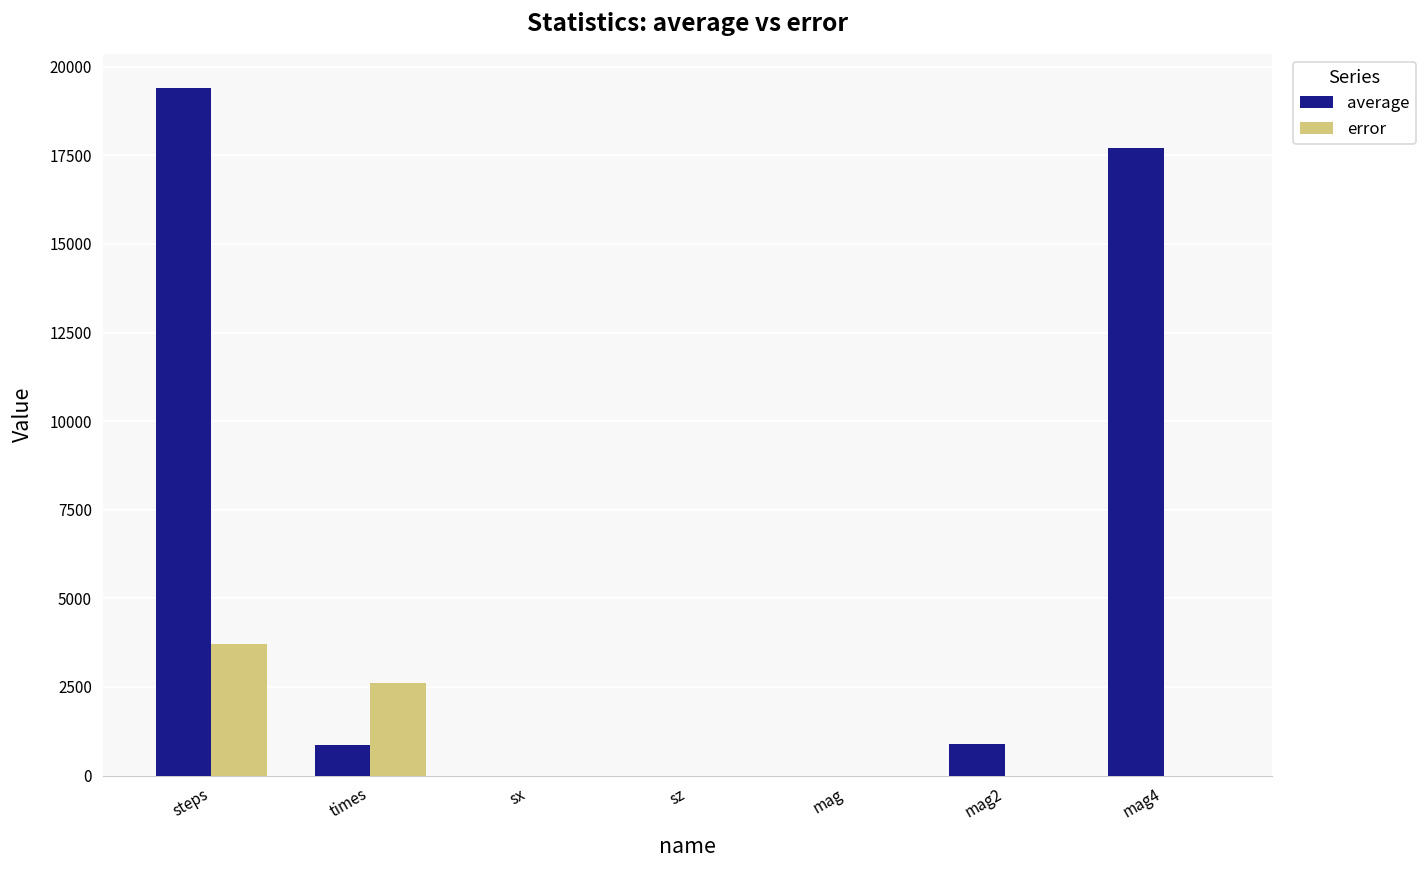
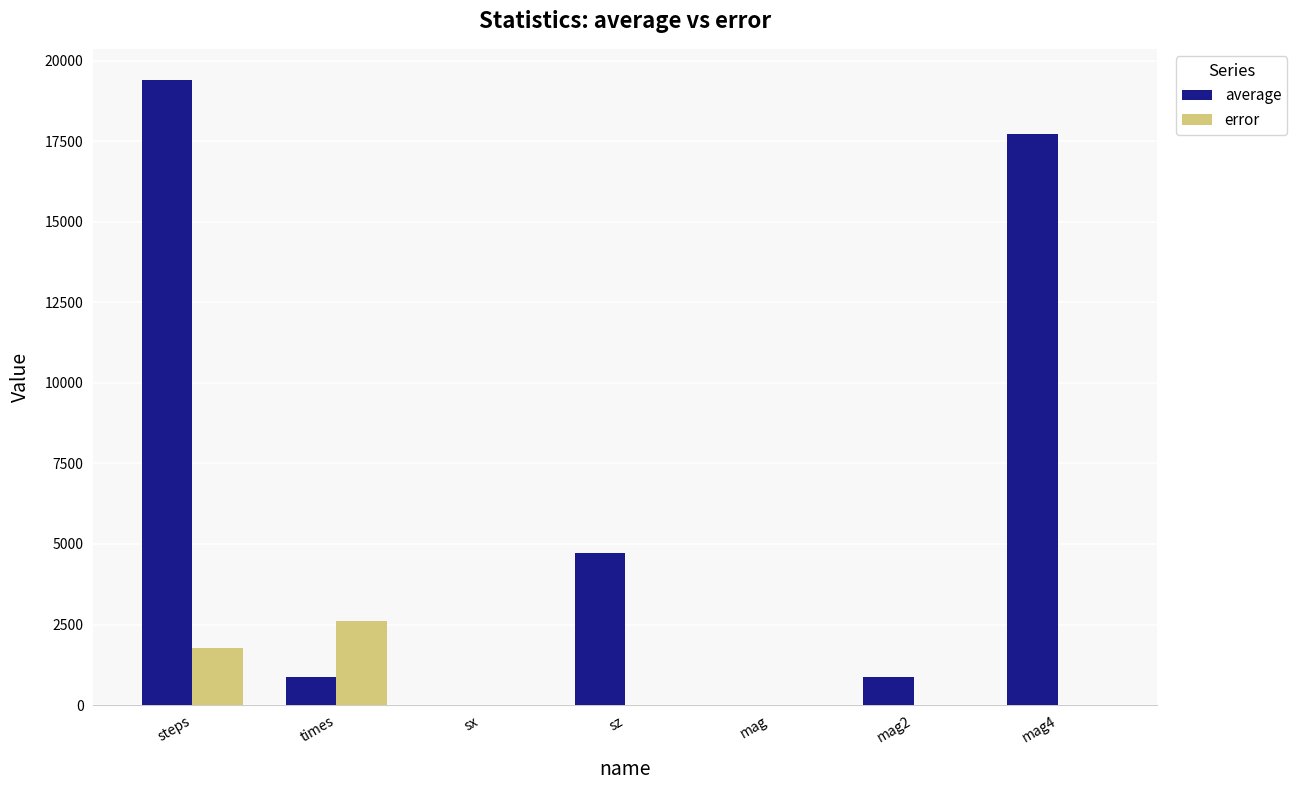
error, steps: 3700 -> 1800
average, sz: 0 -> 4700
